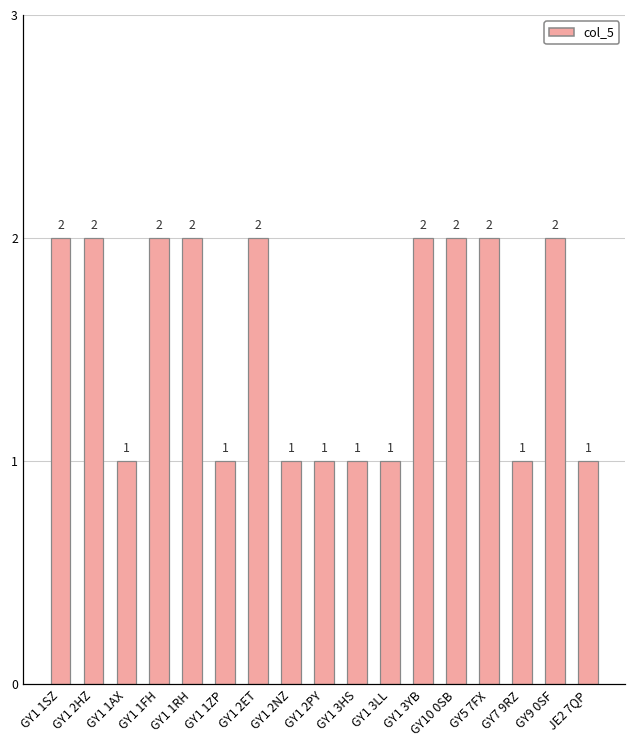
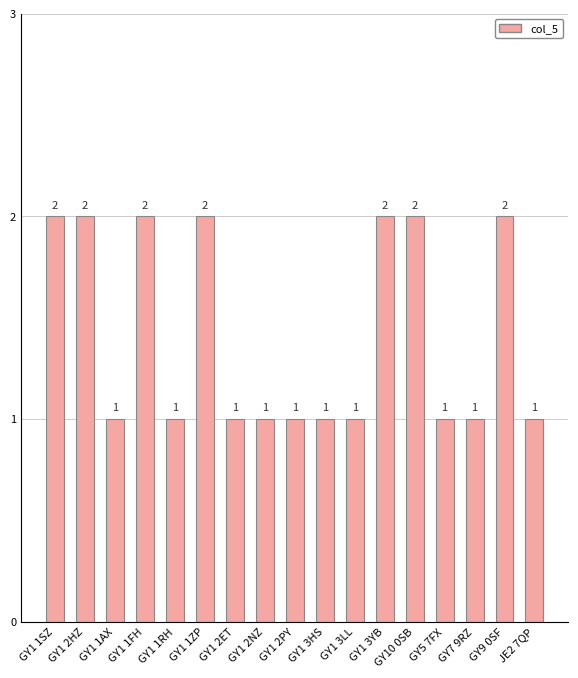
GY1 1RH: 2 -> 1
GY1 1ZP: 1 -> 2
GY1 2ET: 2 -> 1
GY5 7FX: 2 -> 1
